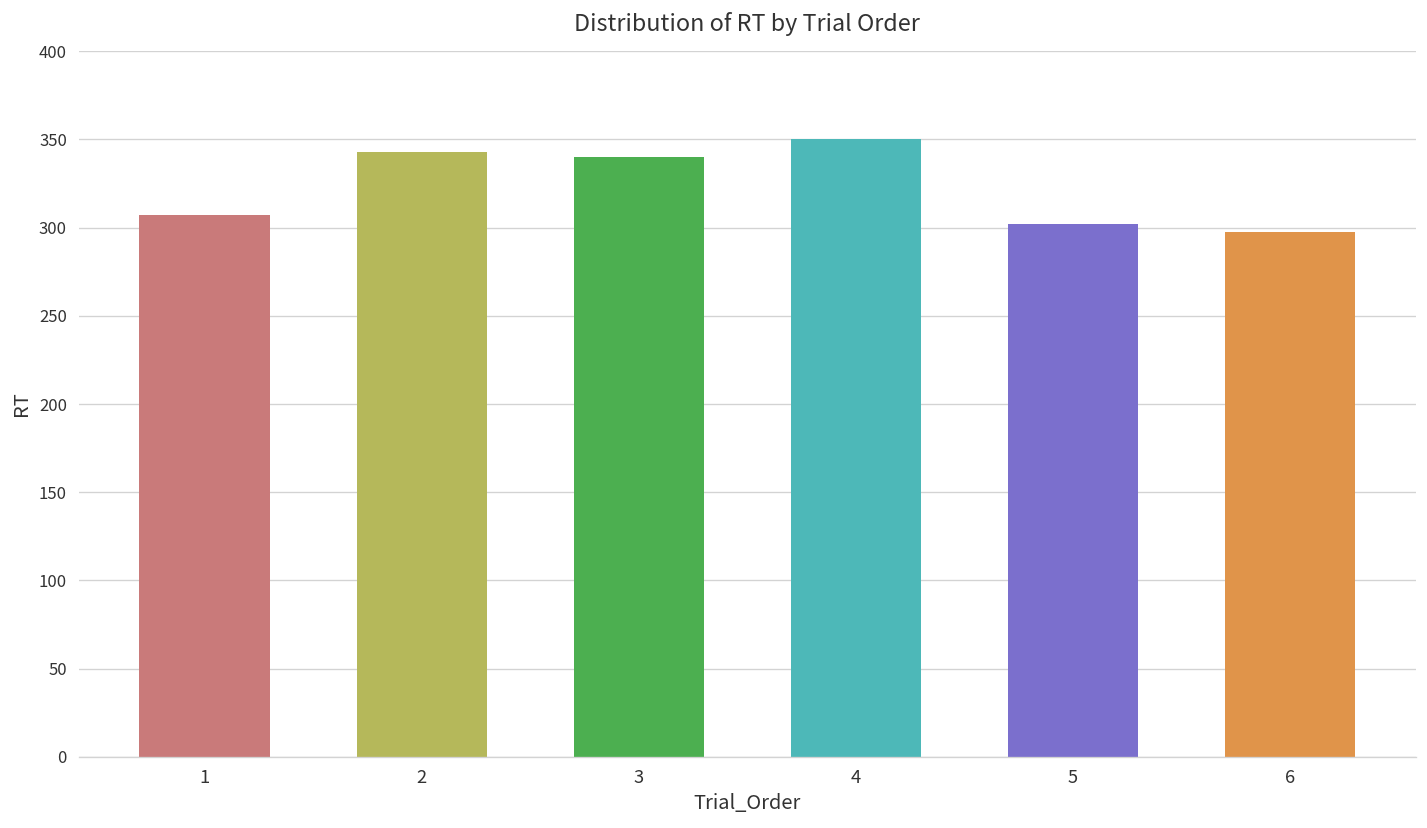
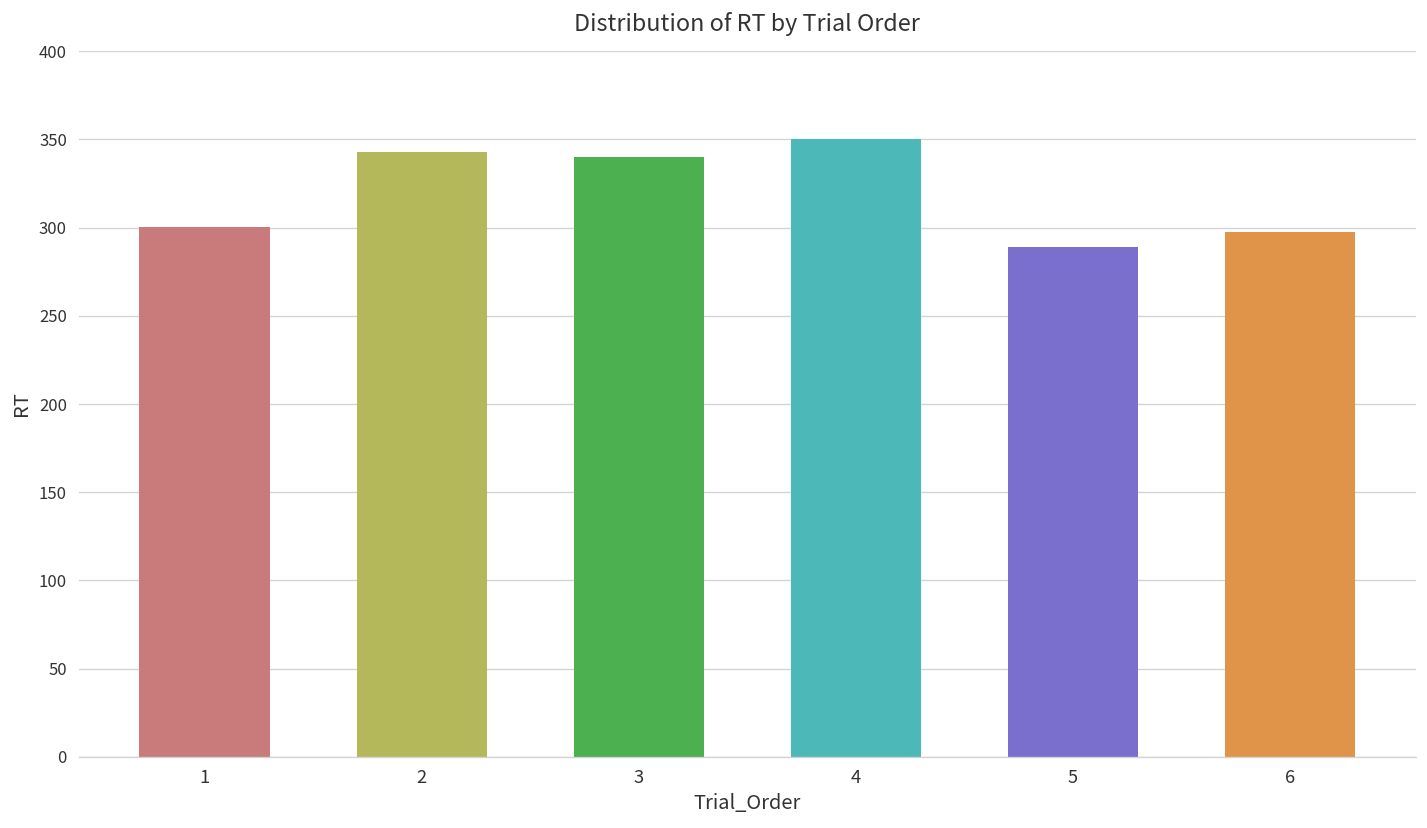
1: 307 -> 300
5: 302 -> 289
